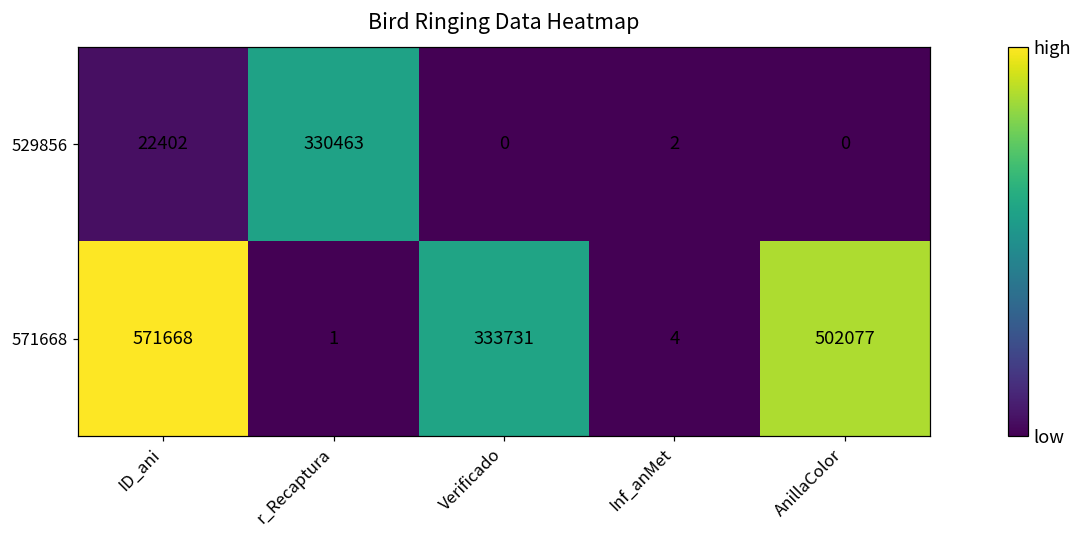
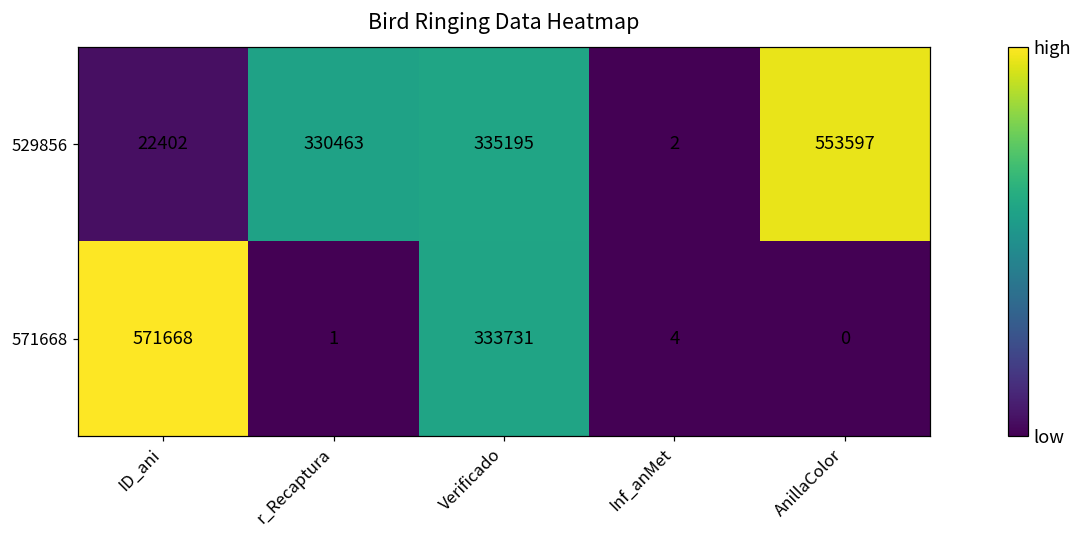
529856, Verificado: 0 -> 335195
529856, AnillaColor: 0 -> 553597
571668, AnillaColor: 502077 -> 0
